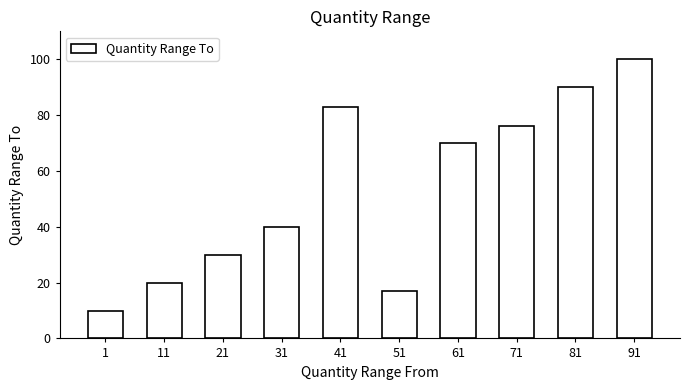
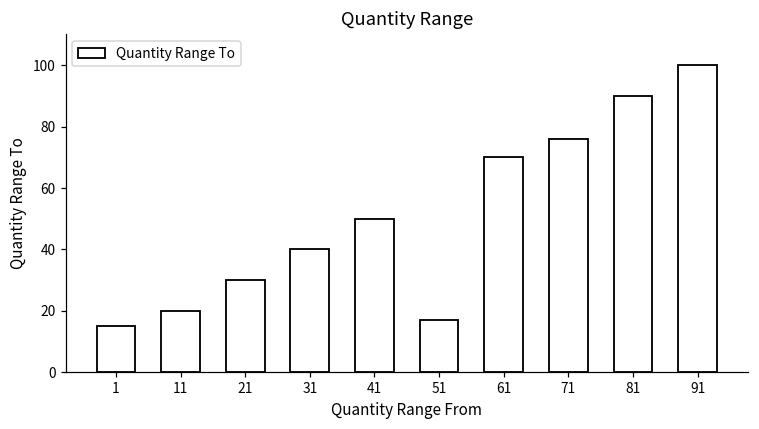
1: 10 -> 15
41: 83 -> 50
